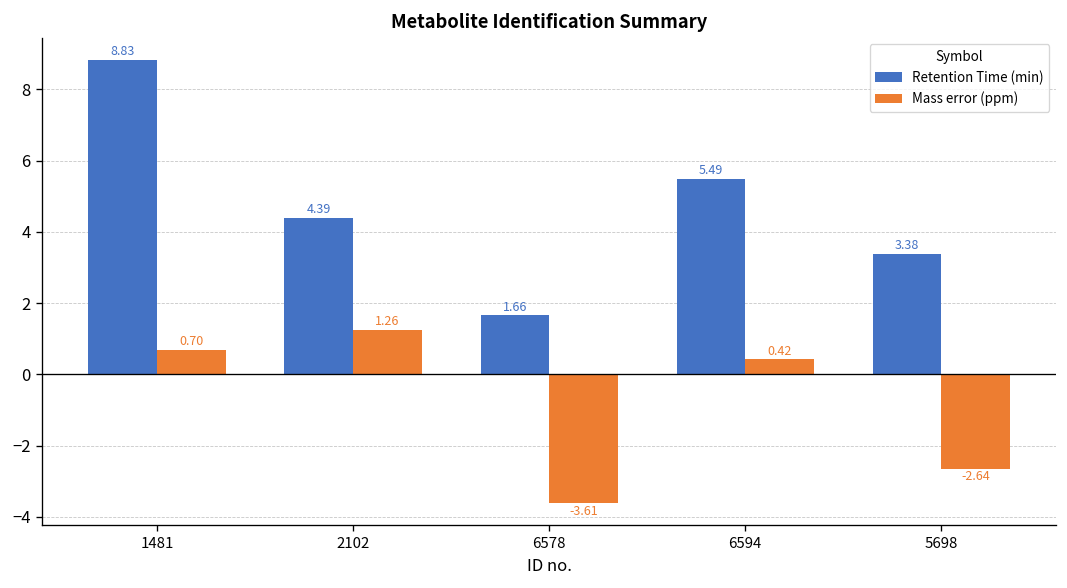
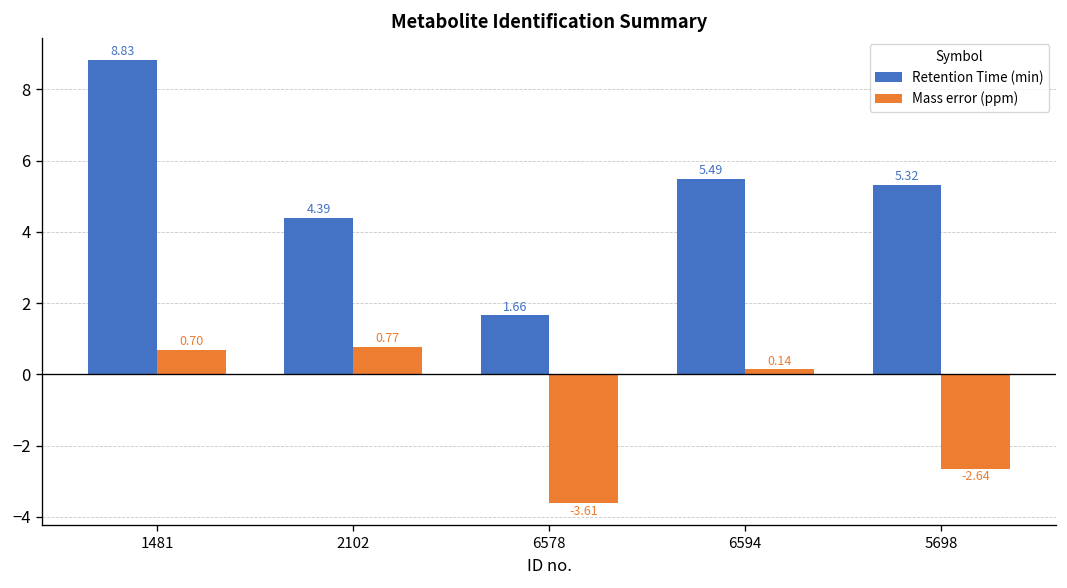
Mass error (ppm), 2102: 1.26 -> 0.77
Mass error (ppm), 6594: 0.42 -> 0.14
Retention Time (min), 5698: 3.38 -> 5.32
